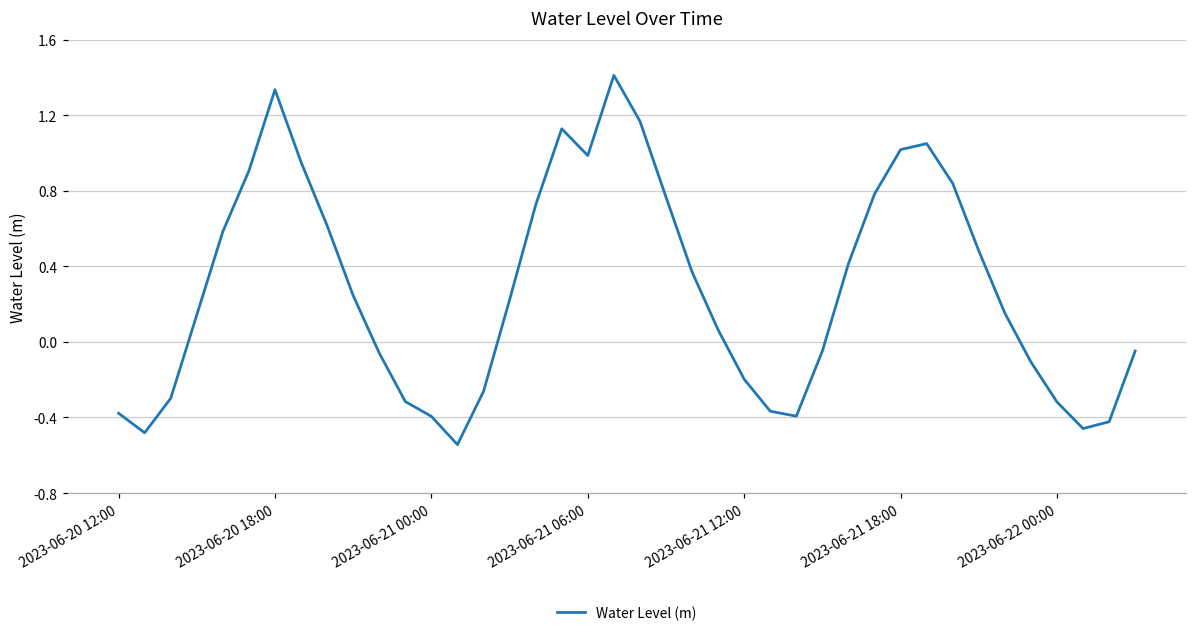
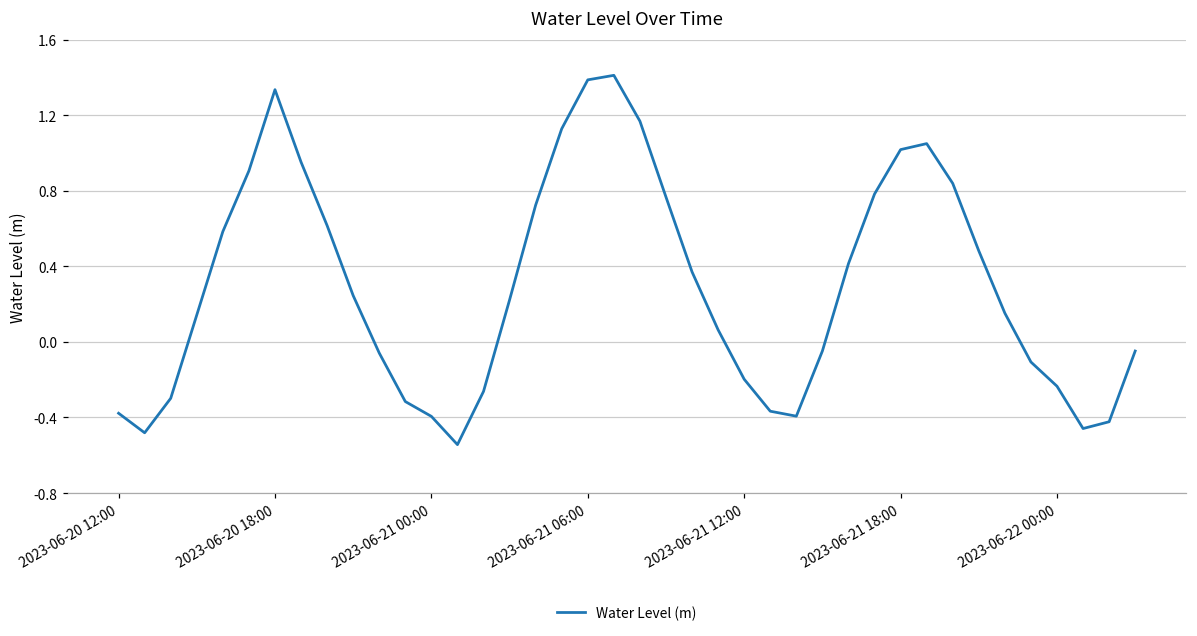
2023-06-21 06:00: 0.99 -> 1.39
2023-06-22 00:00: -0.32 -> -0.23
